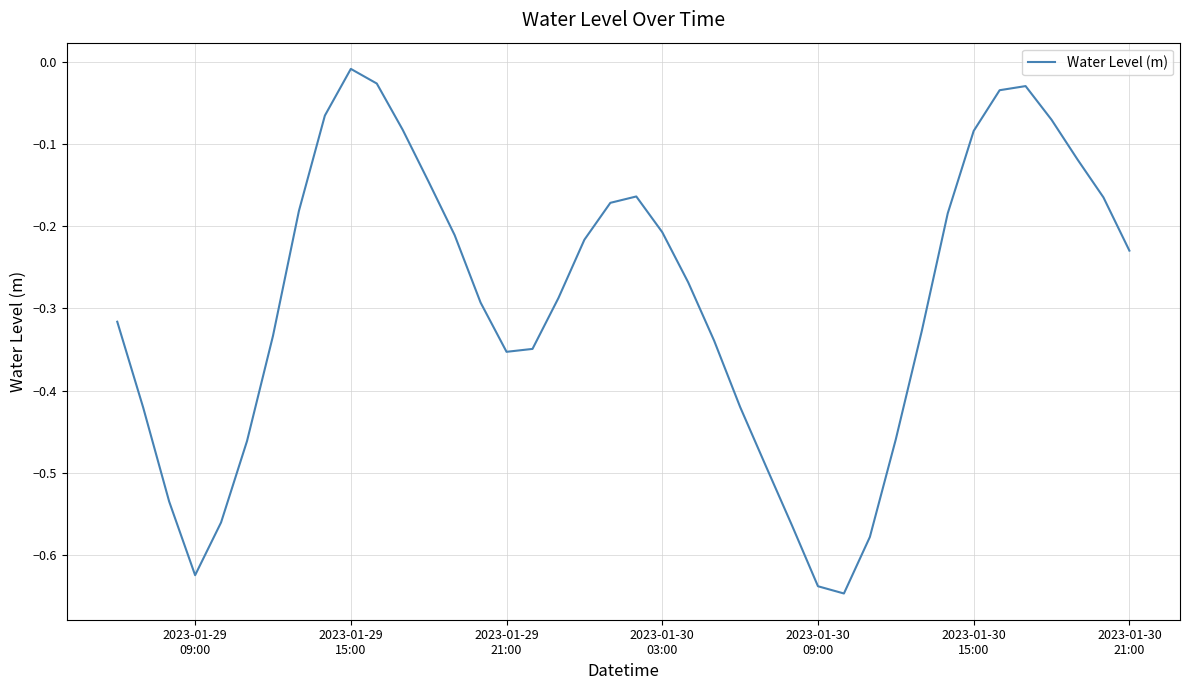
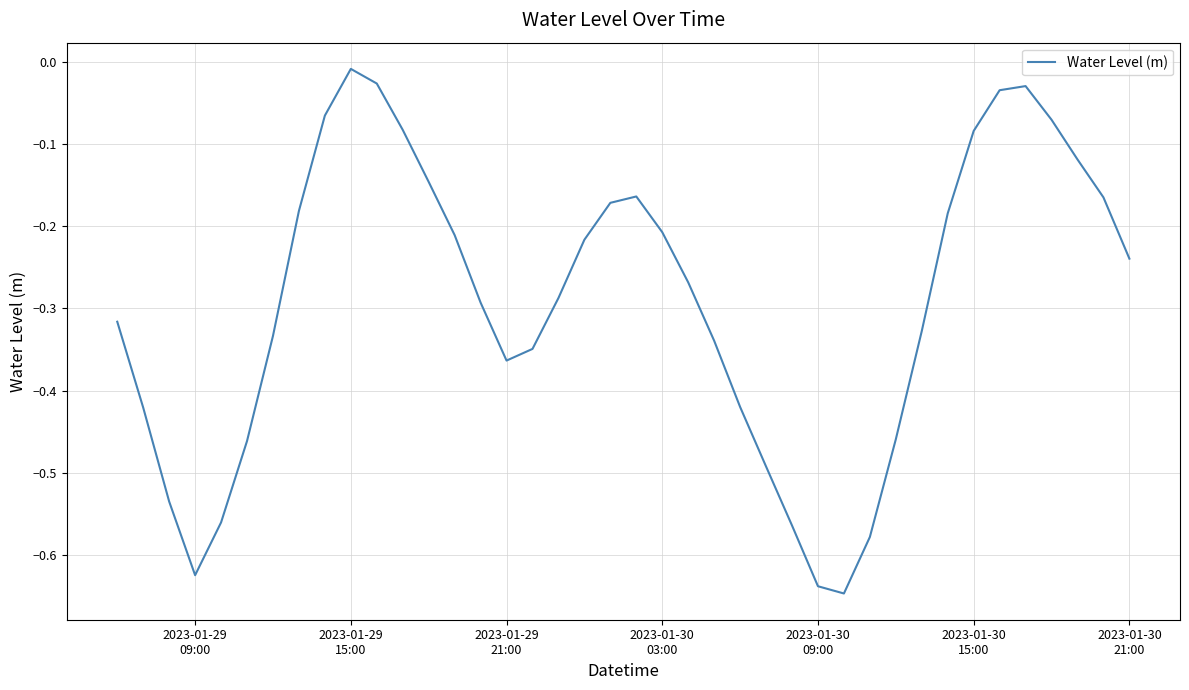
2023-01-29 21:00: -0.35 -> -0.36
2023-01-30 21:00: -0.23 -> -0.24
